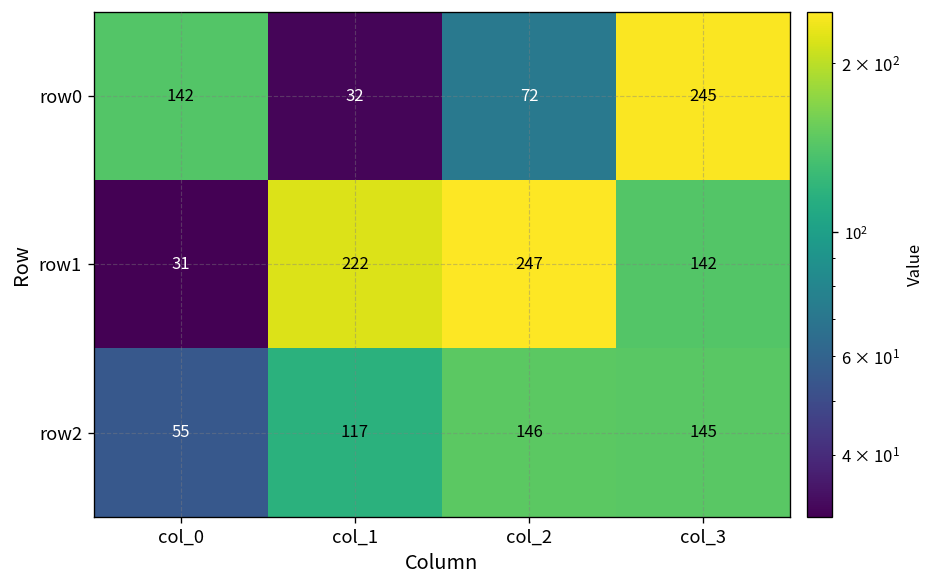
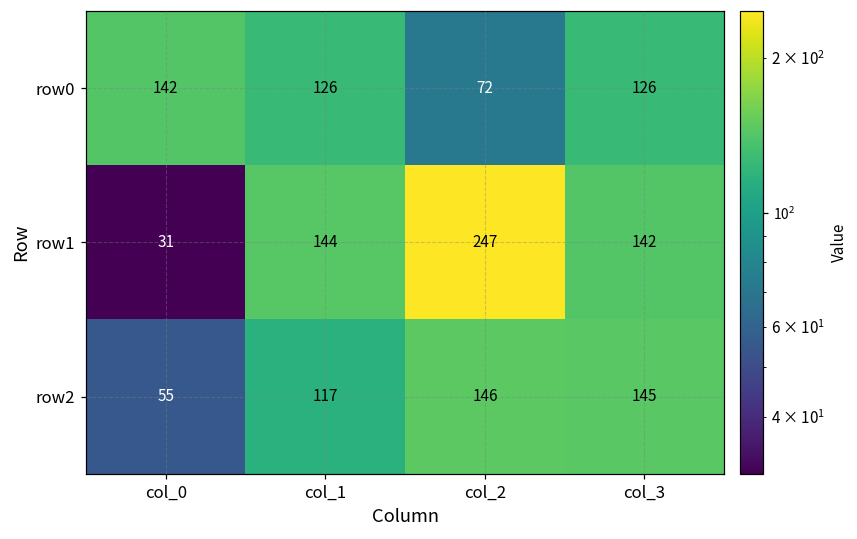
row0, col_1: 32 -> 126
row0, col_3: 245 -> 126
row1, col_1: 222 -> 144
